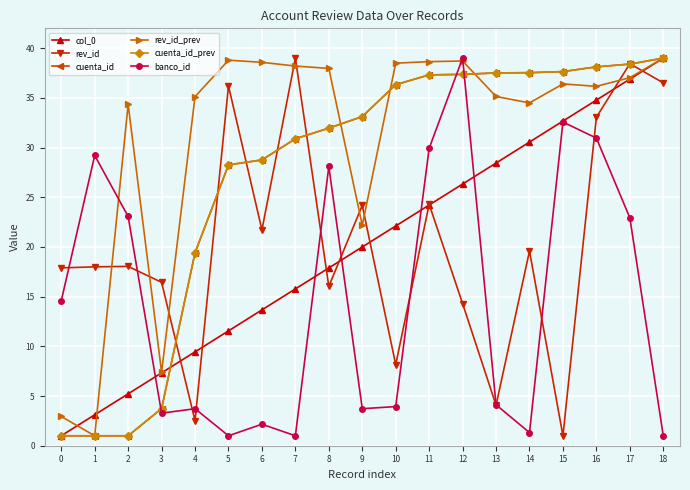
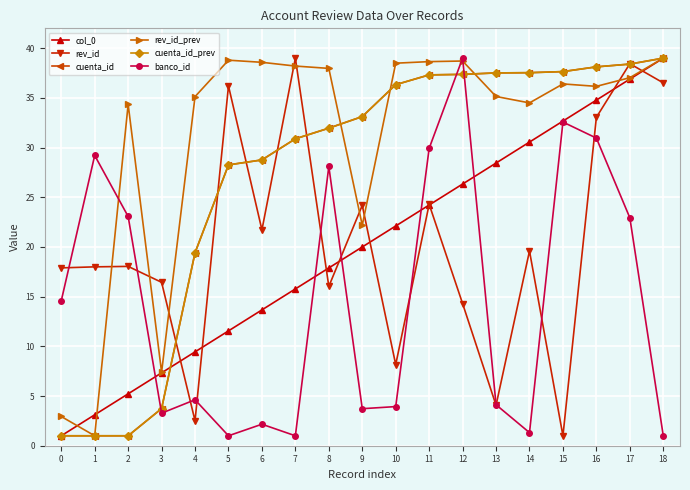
banco_id, 4: 4 -> 5
